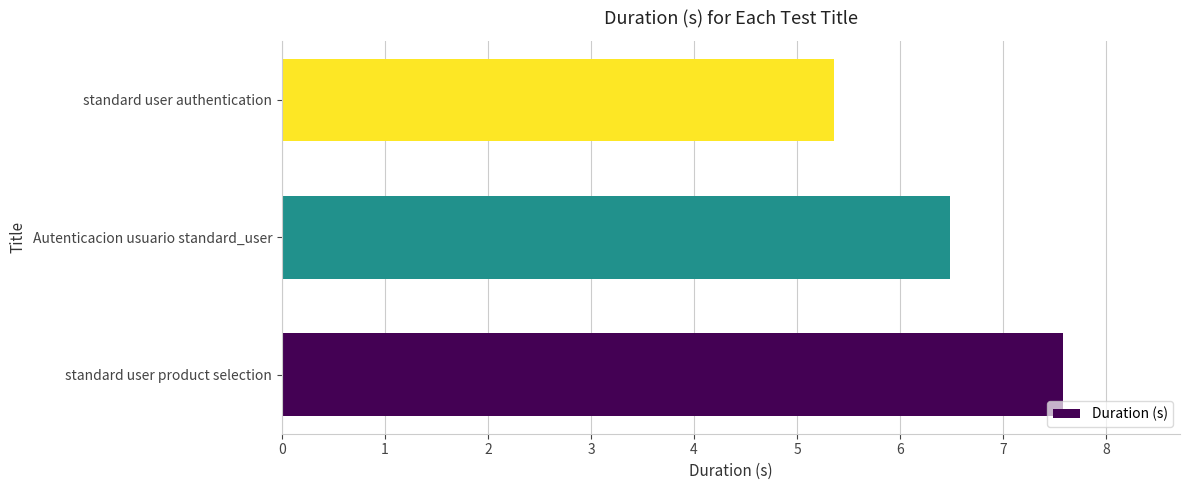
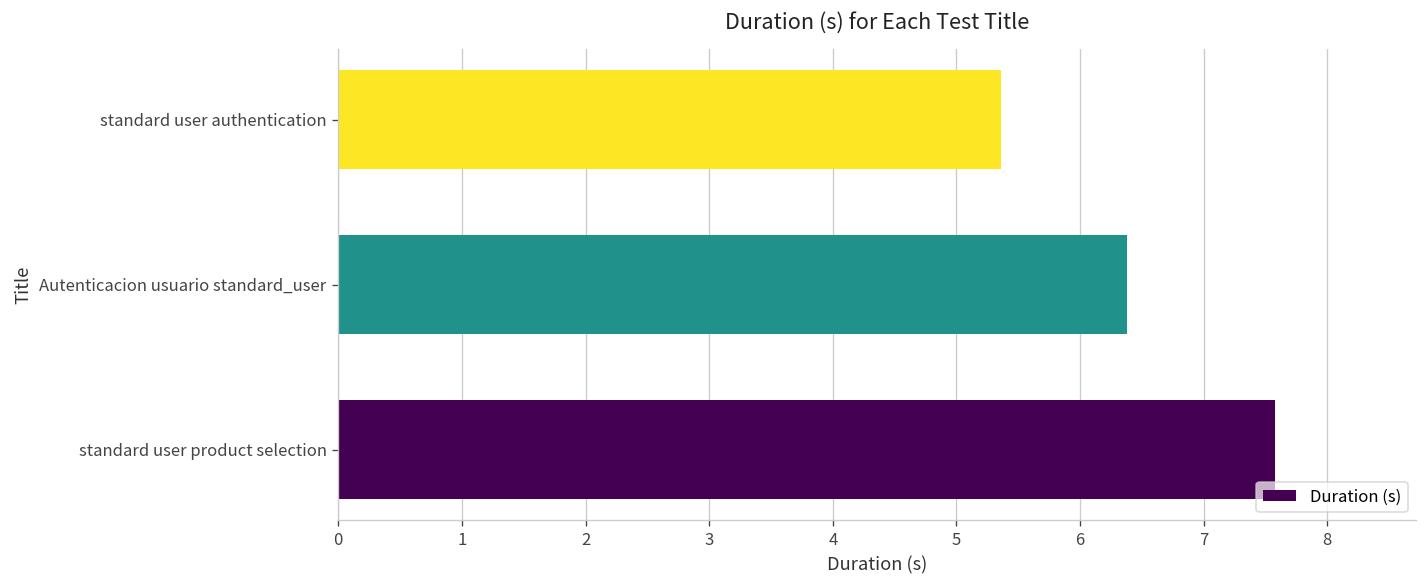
Autenticacion usuario standard_user: 6.48 -> 6.38
